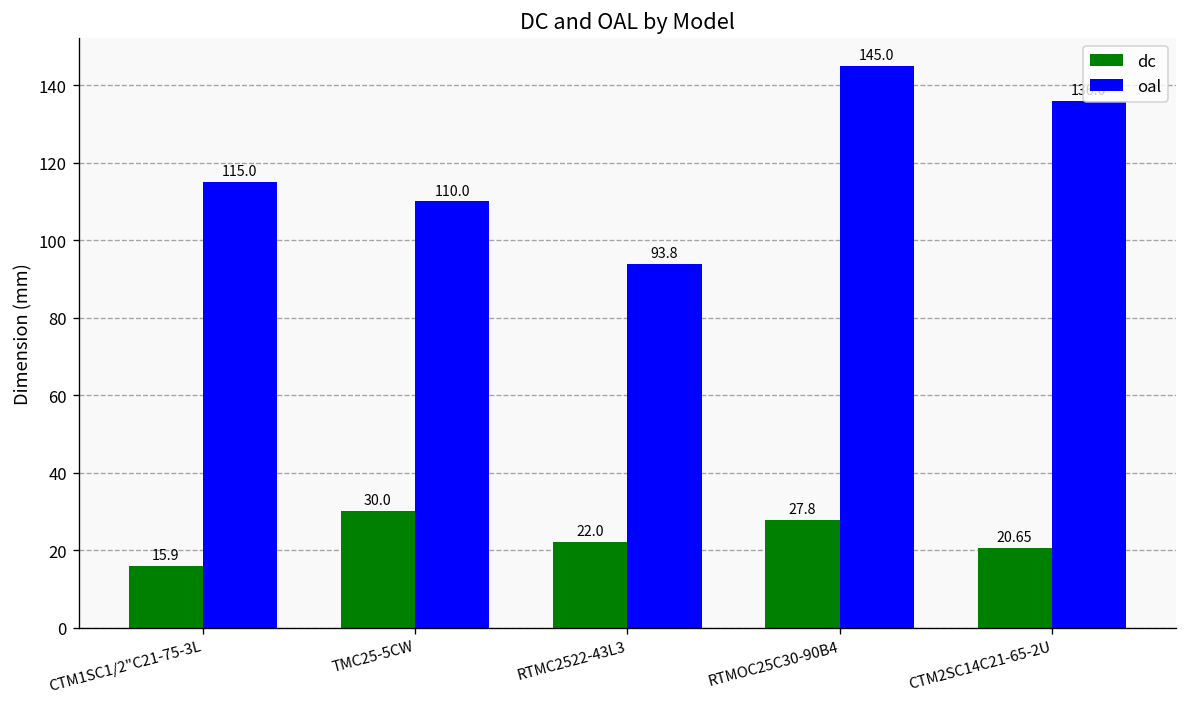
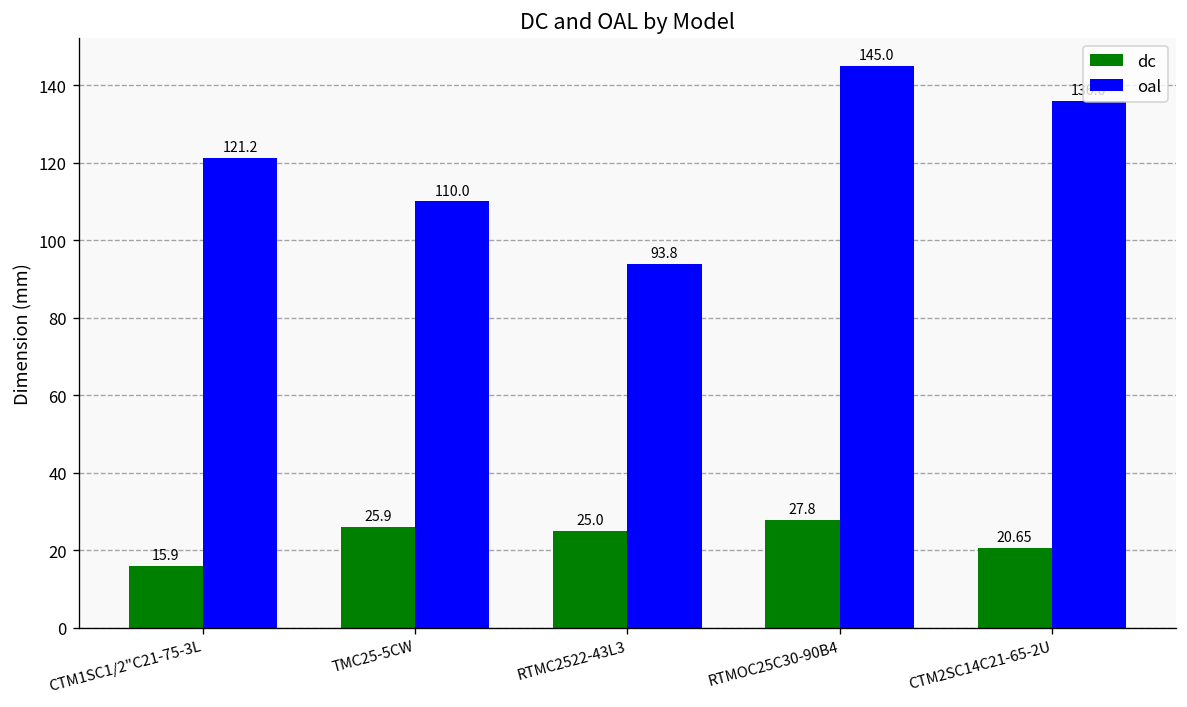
oal, CTM1SC1/2"C21-75-3L: 115.0 -> 121.2
dc, TMC25-5CW: 30.0 -> 25.9
dc, RTMC2522-43L3: 22.0 -> 25.0
